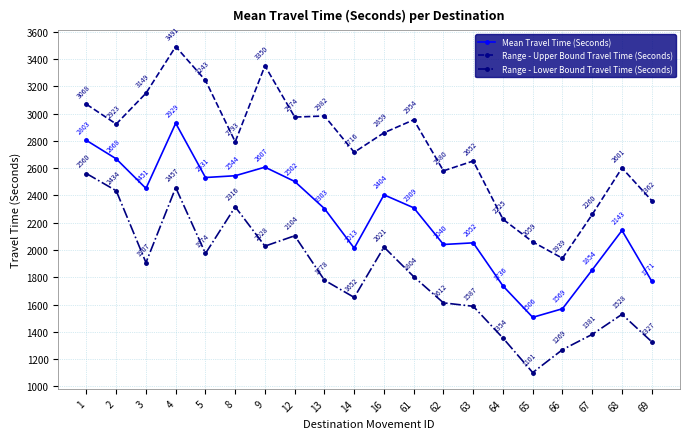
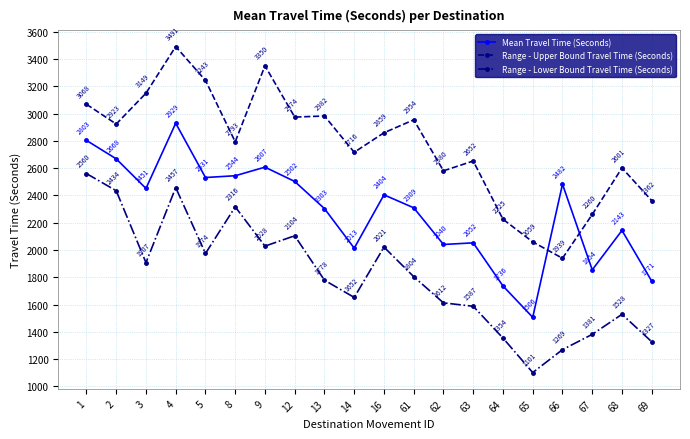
Mean Travel Time (Seconds), 66: 1569 -> 2482
